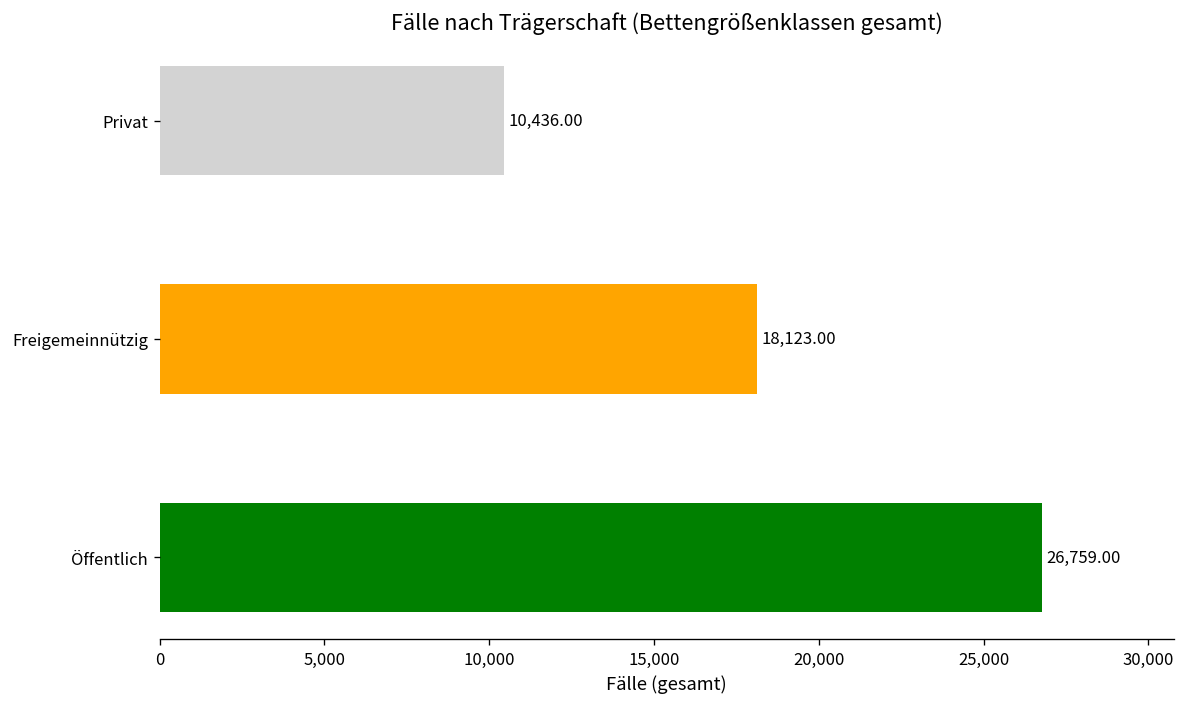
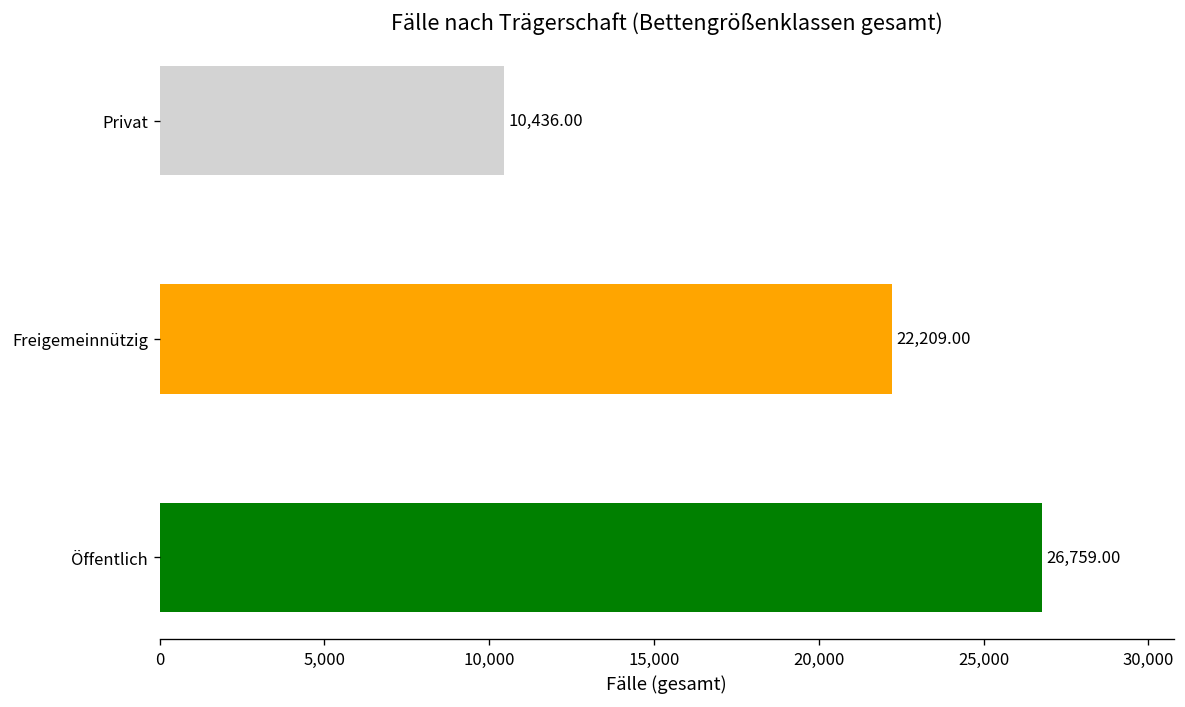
Freigemeinnützig: 18,123.00 -> 22,209.00
